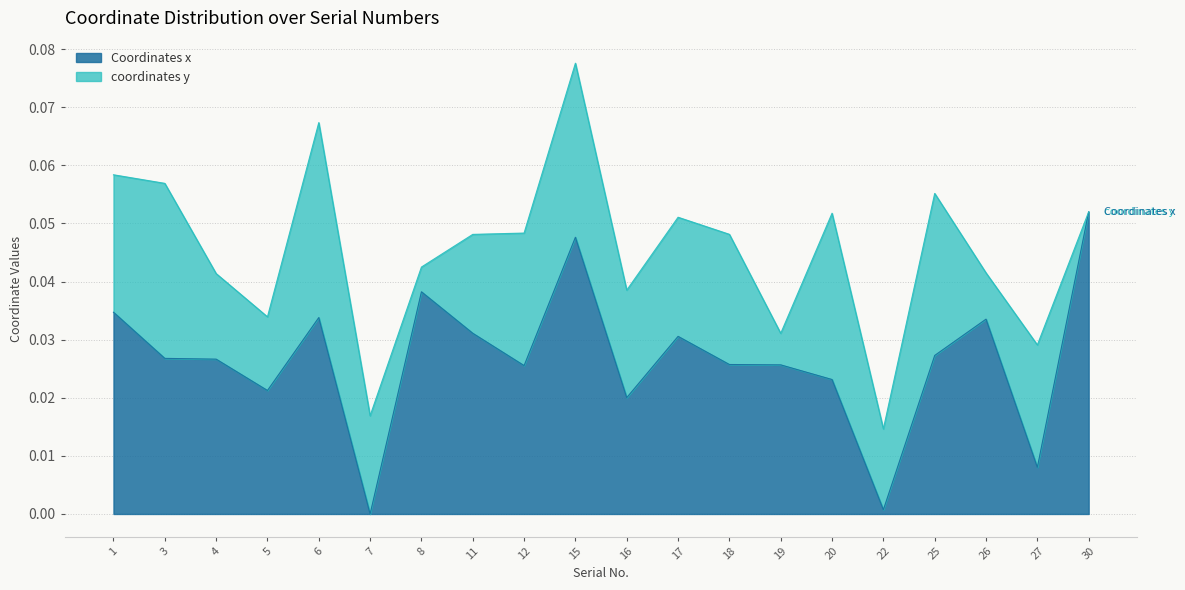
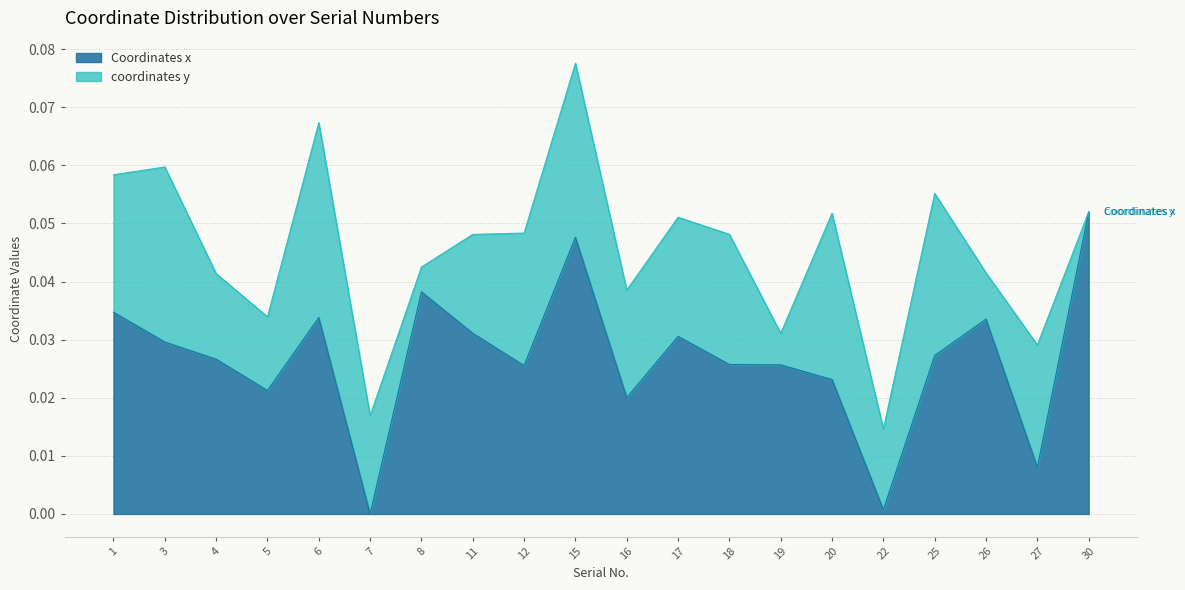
Coordinates x, 3: 0.027 -> 0.030
